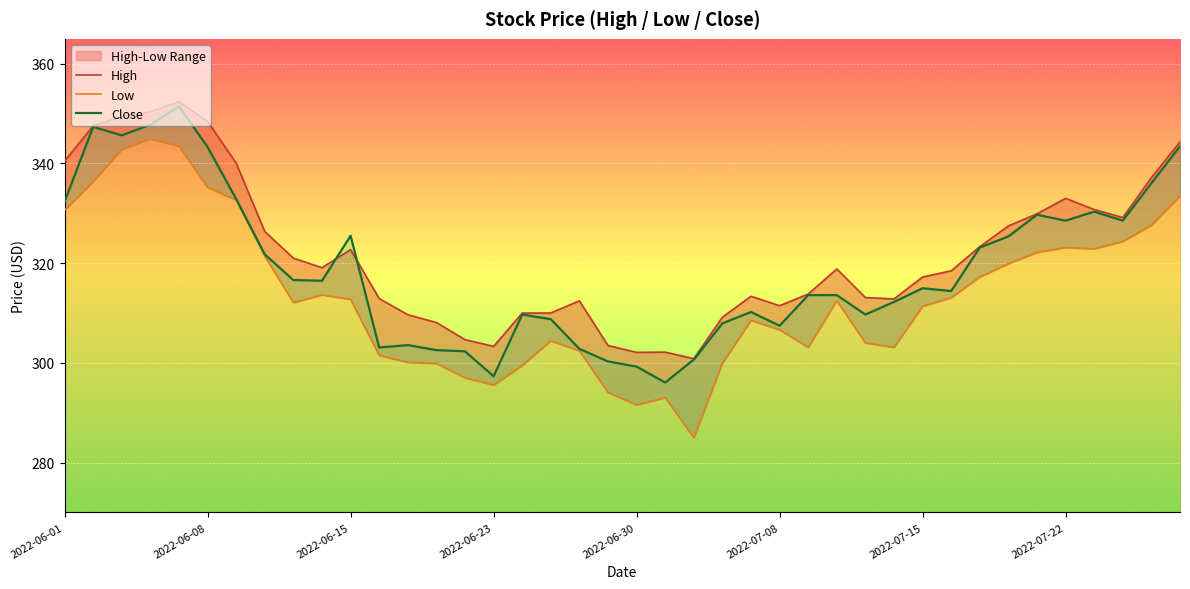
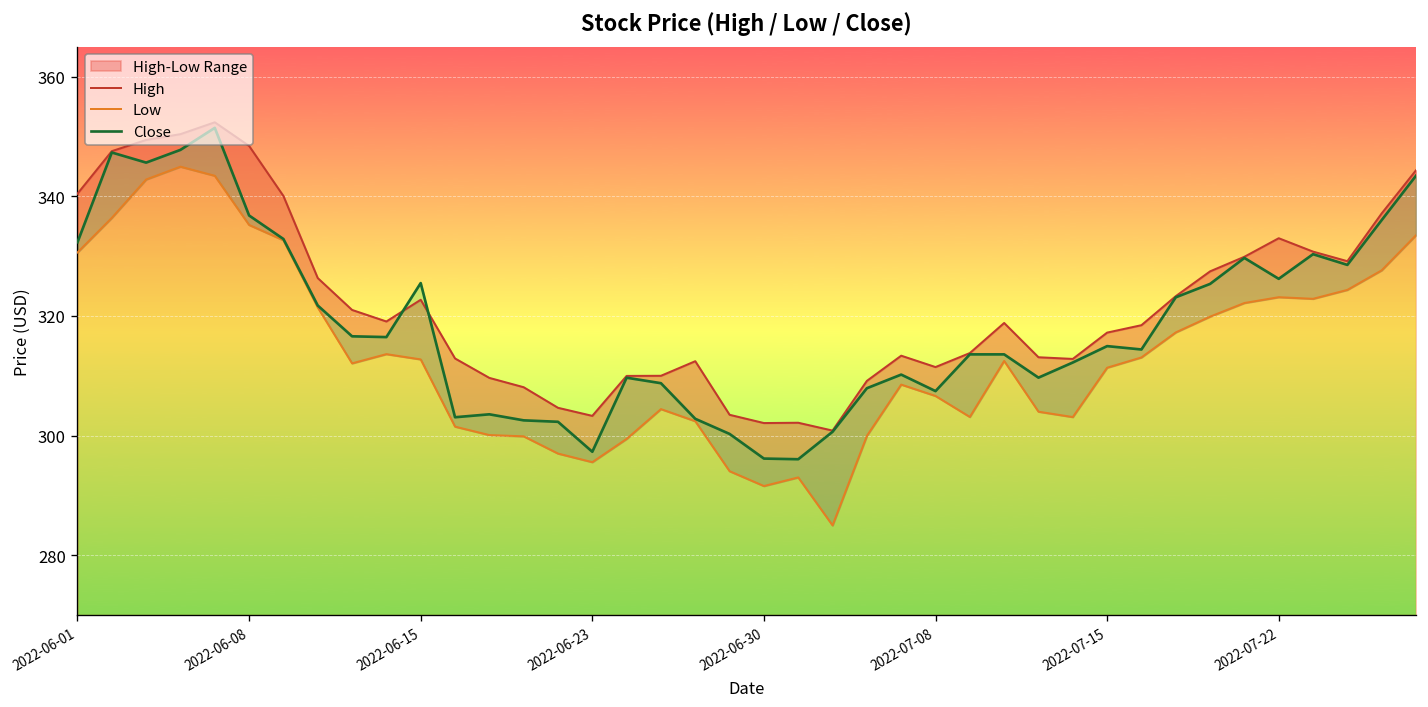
Close, 2022-06-08: 343 -> 337
Close, 2022-06-30: 299 -> 296
Close, 2022-07-22: 329 -> 326
